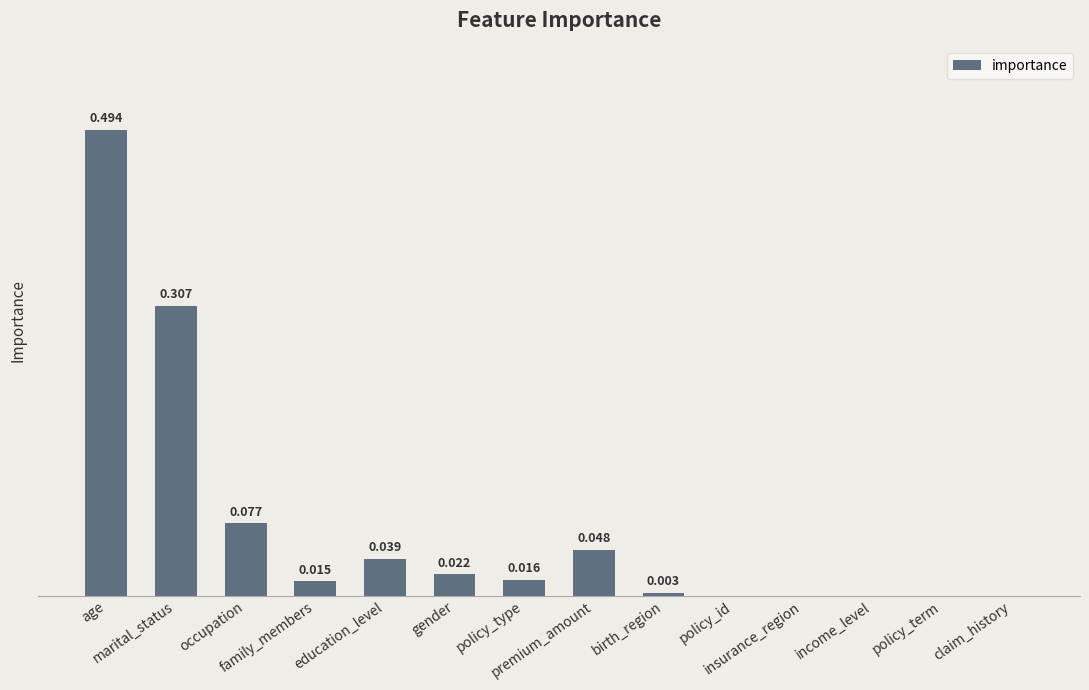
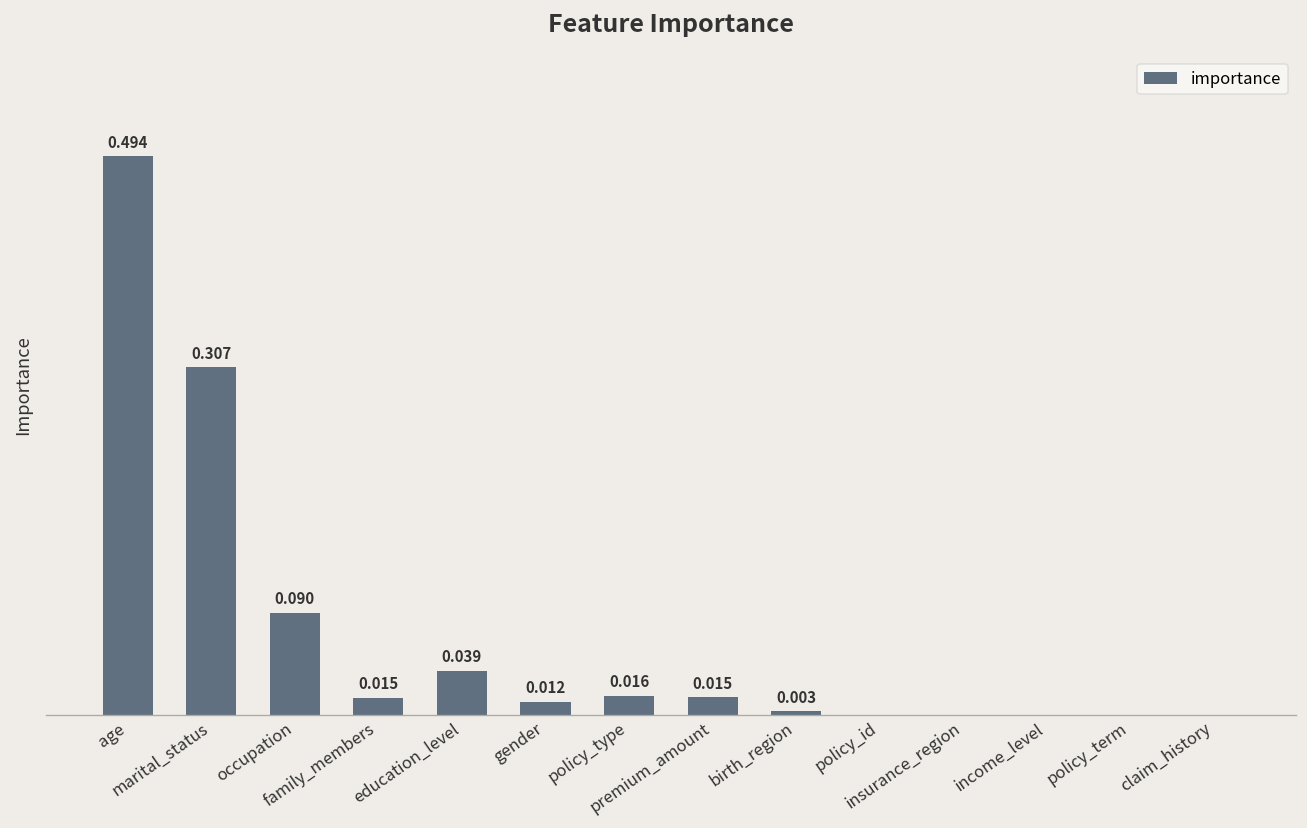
occupation: 0.077 -> 0.090
gender: 0.022 -> 0.012
premium_amount: 0.048 -> 0.015
